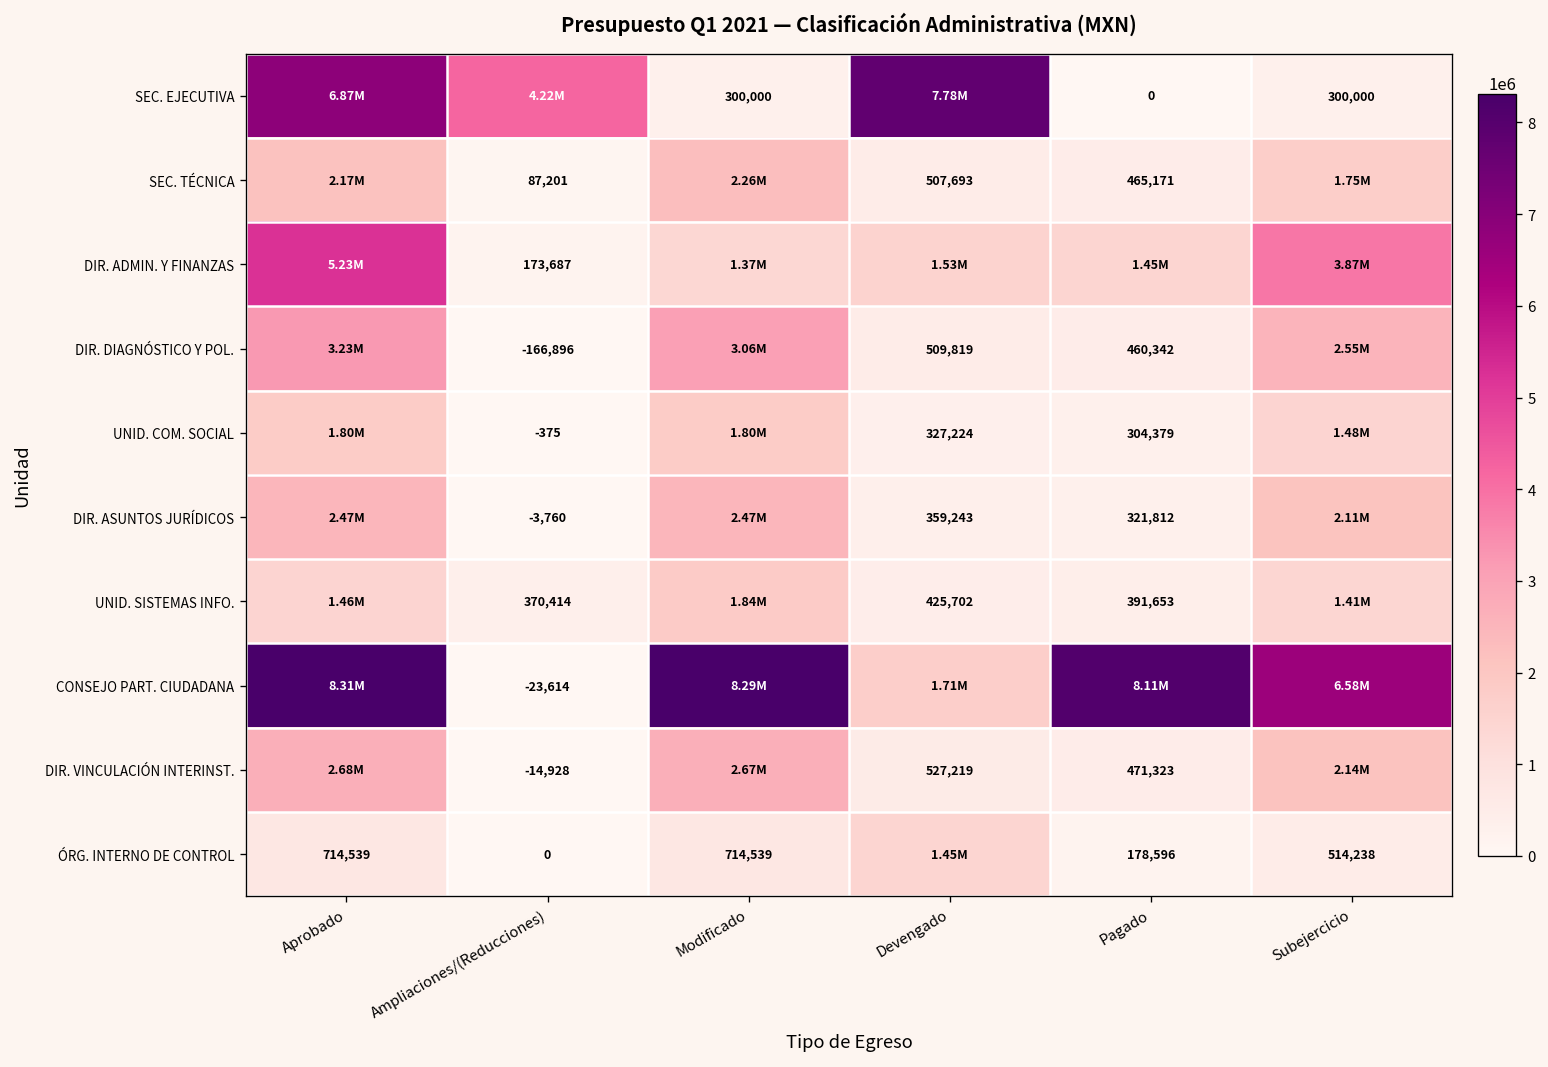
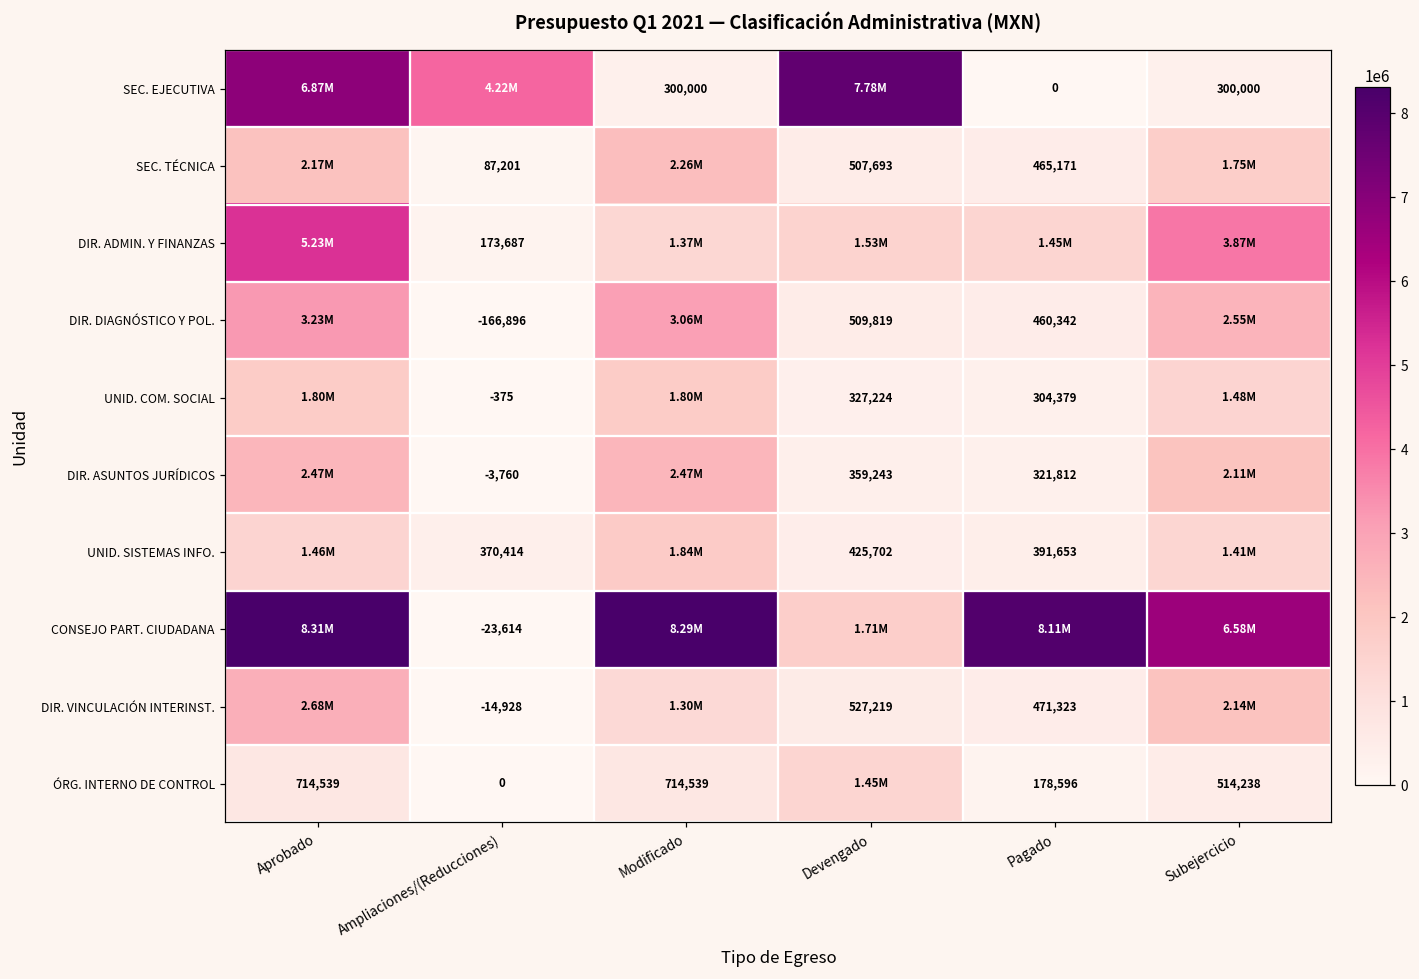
DIR. VINCULACIÓN INTERINST., Modificado: 2.67M -> 1.30M
